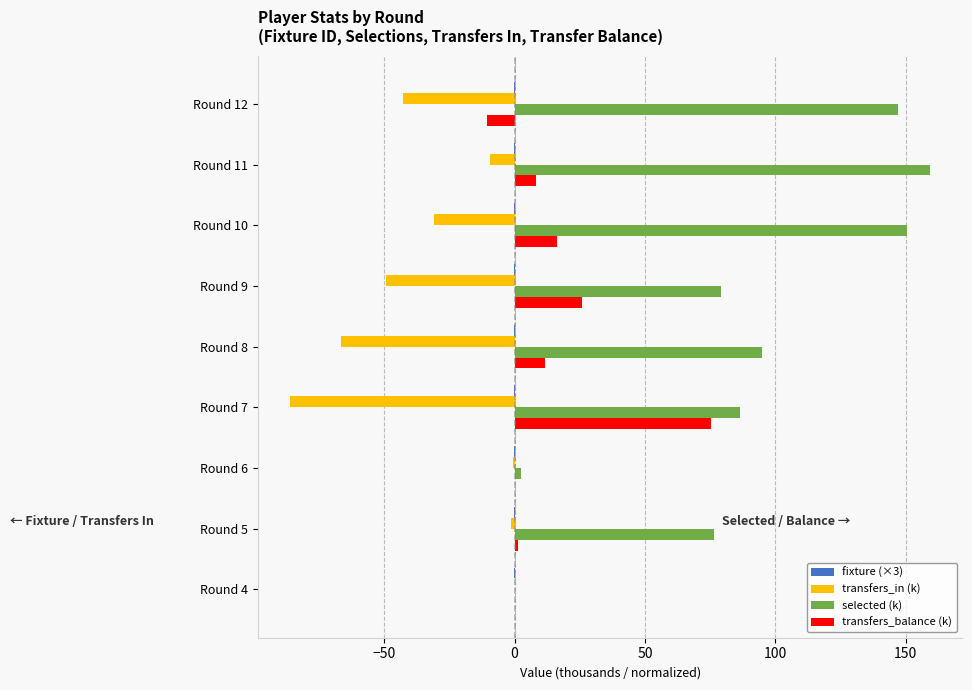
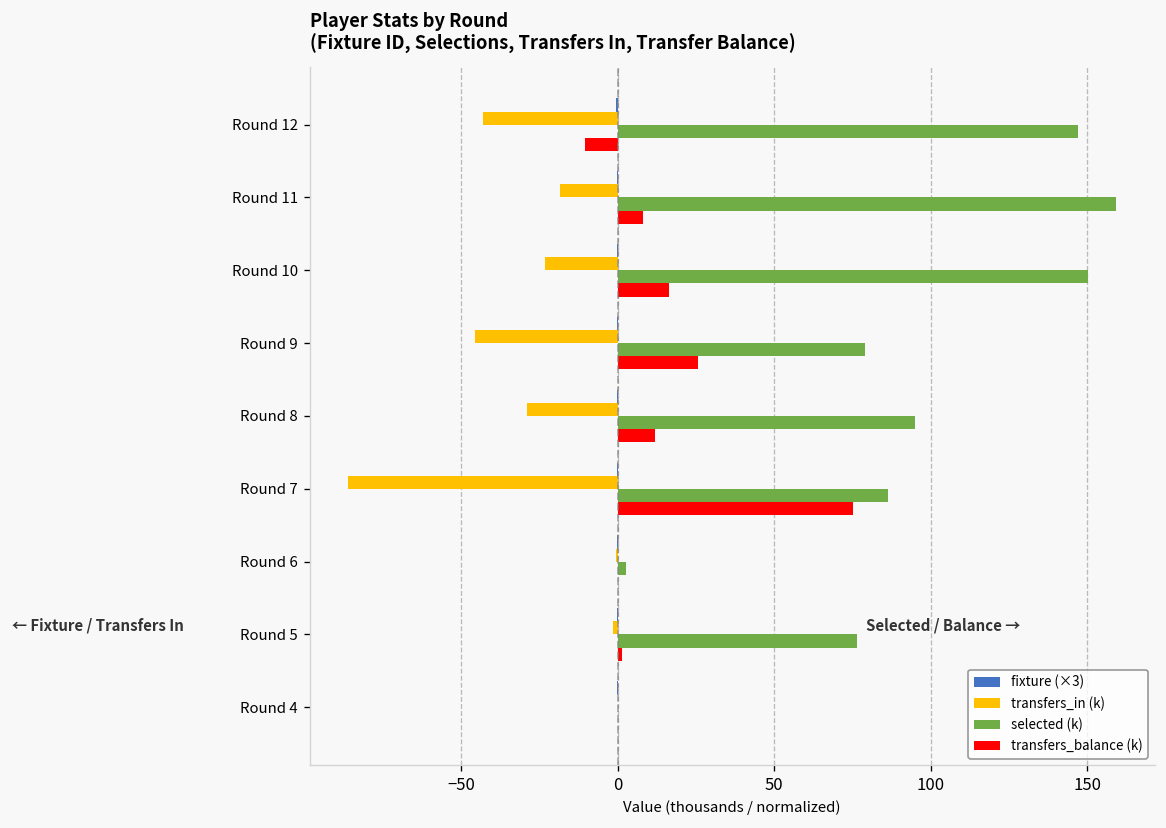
transfers_in (k), Round 11: -10 -> -18
transfers_in (k), Round 10: -31 -> -23
transfers_in (k), Round 9: -49 -> -46
transfers_in (k), Round 8: -66 -> -29
